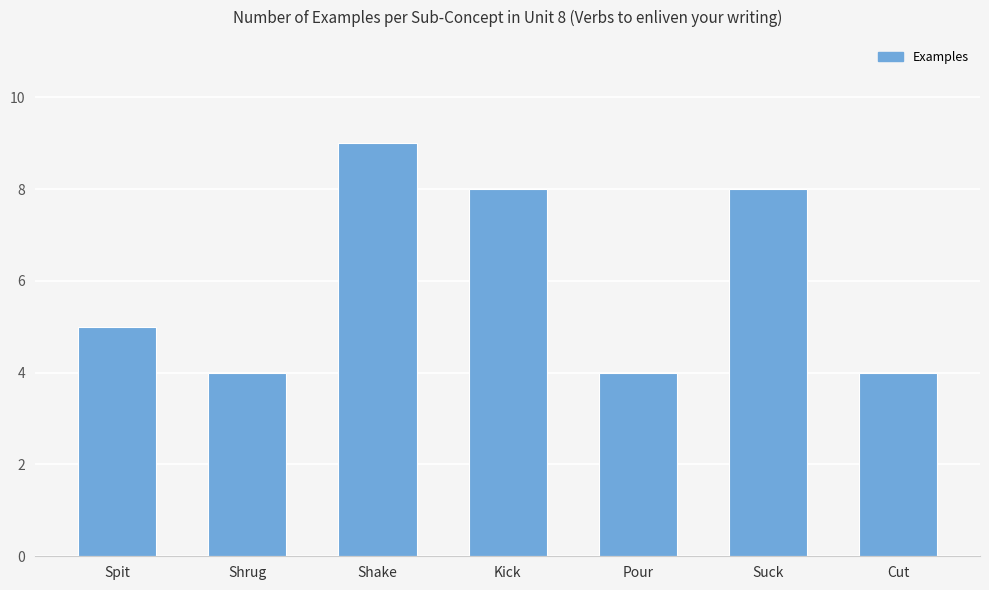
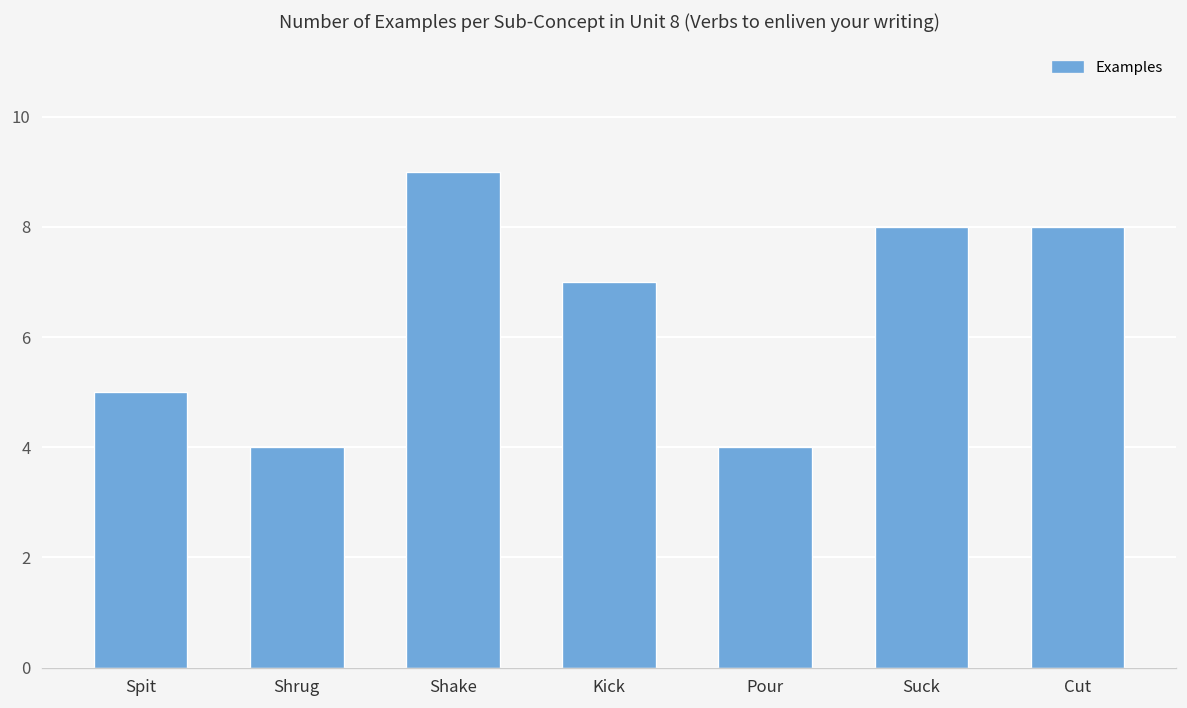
Kick: 8 -> 7
Cut: 4 -> 8
